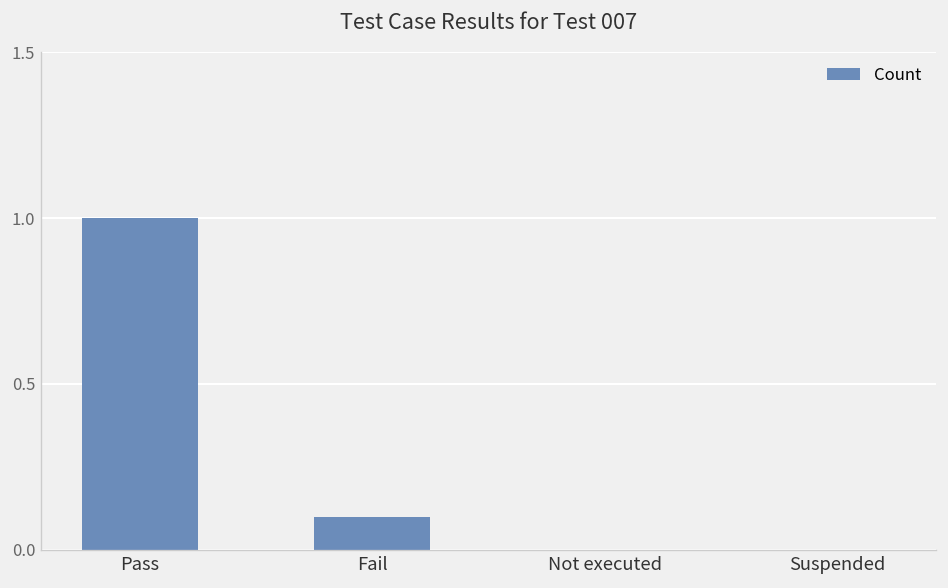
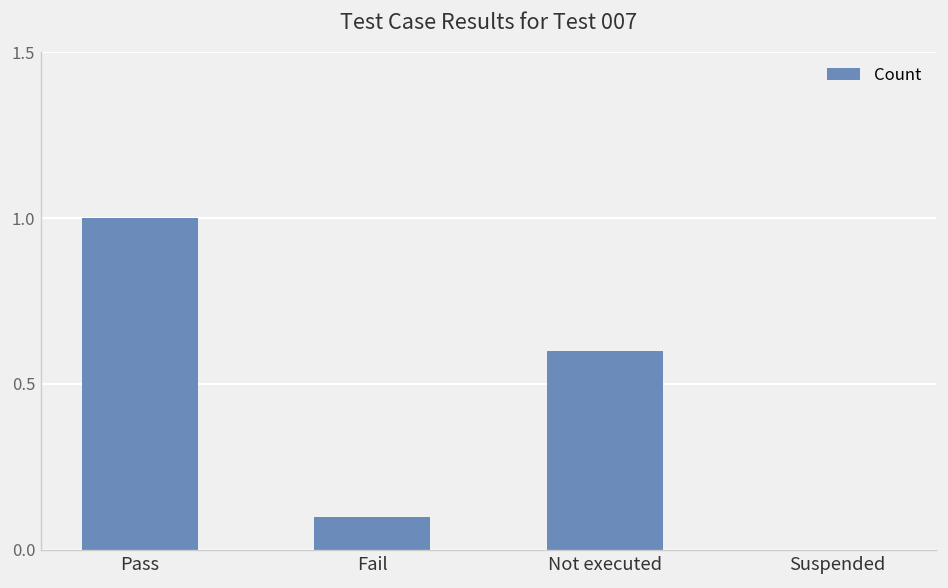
Not executed: 0.0 -> 0.6
